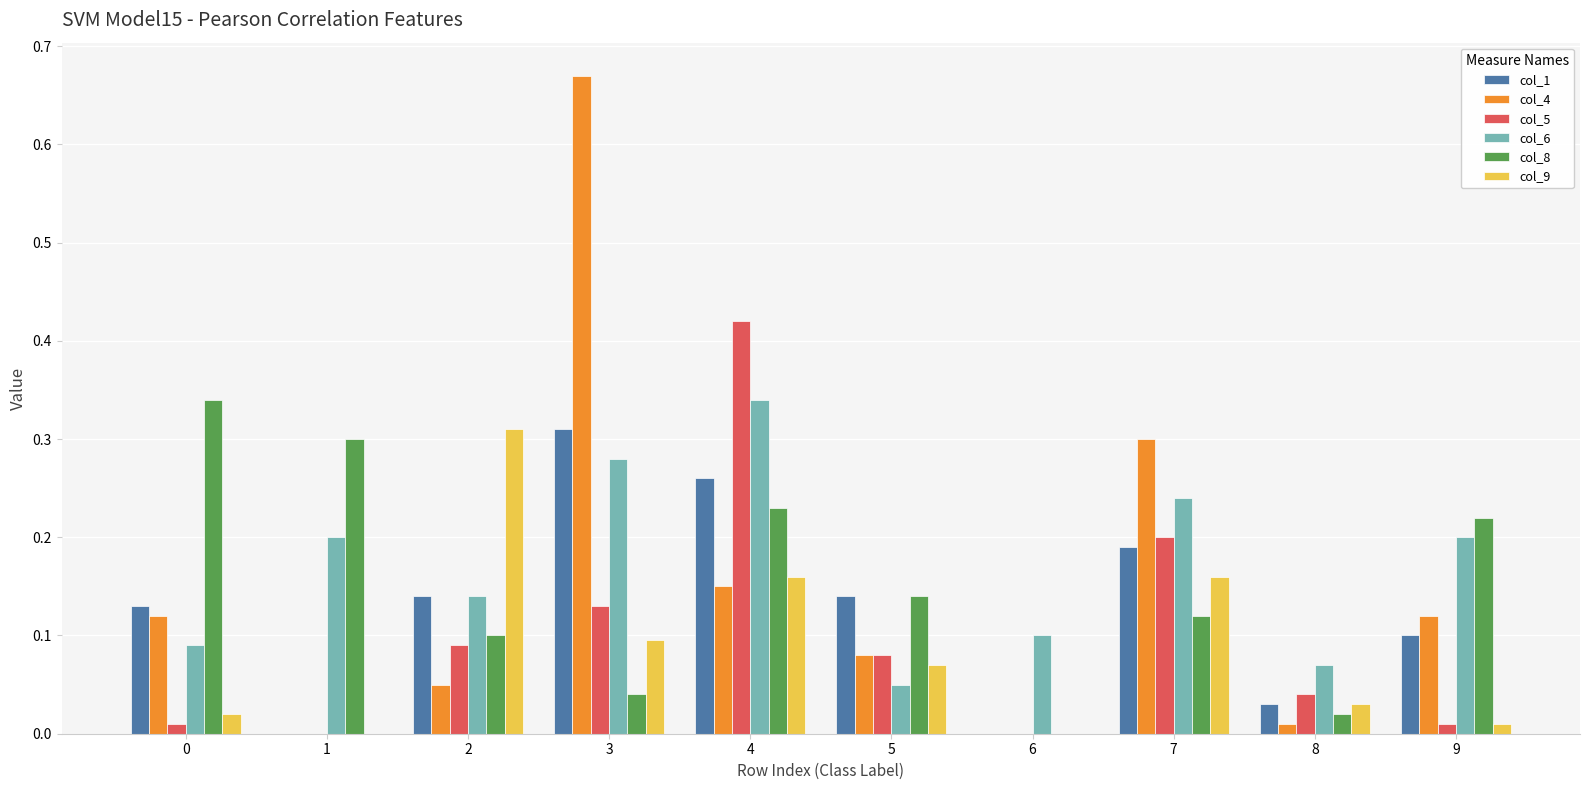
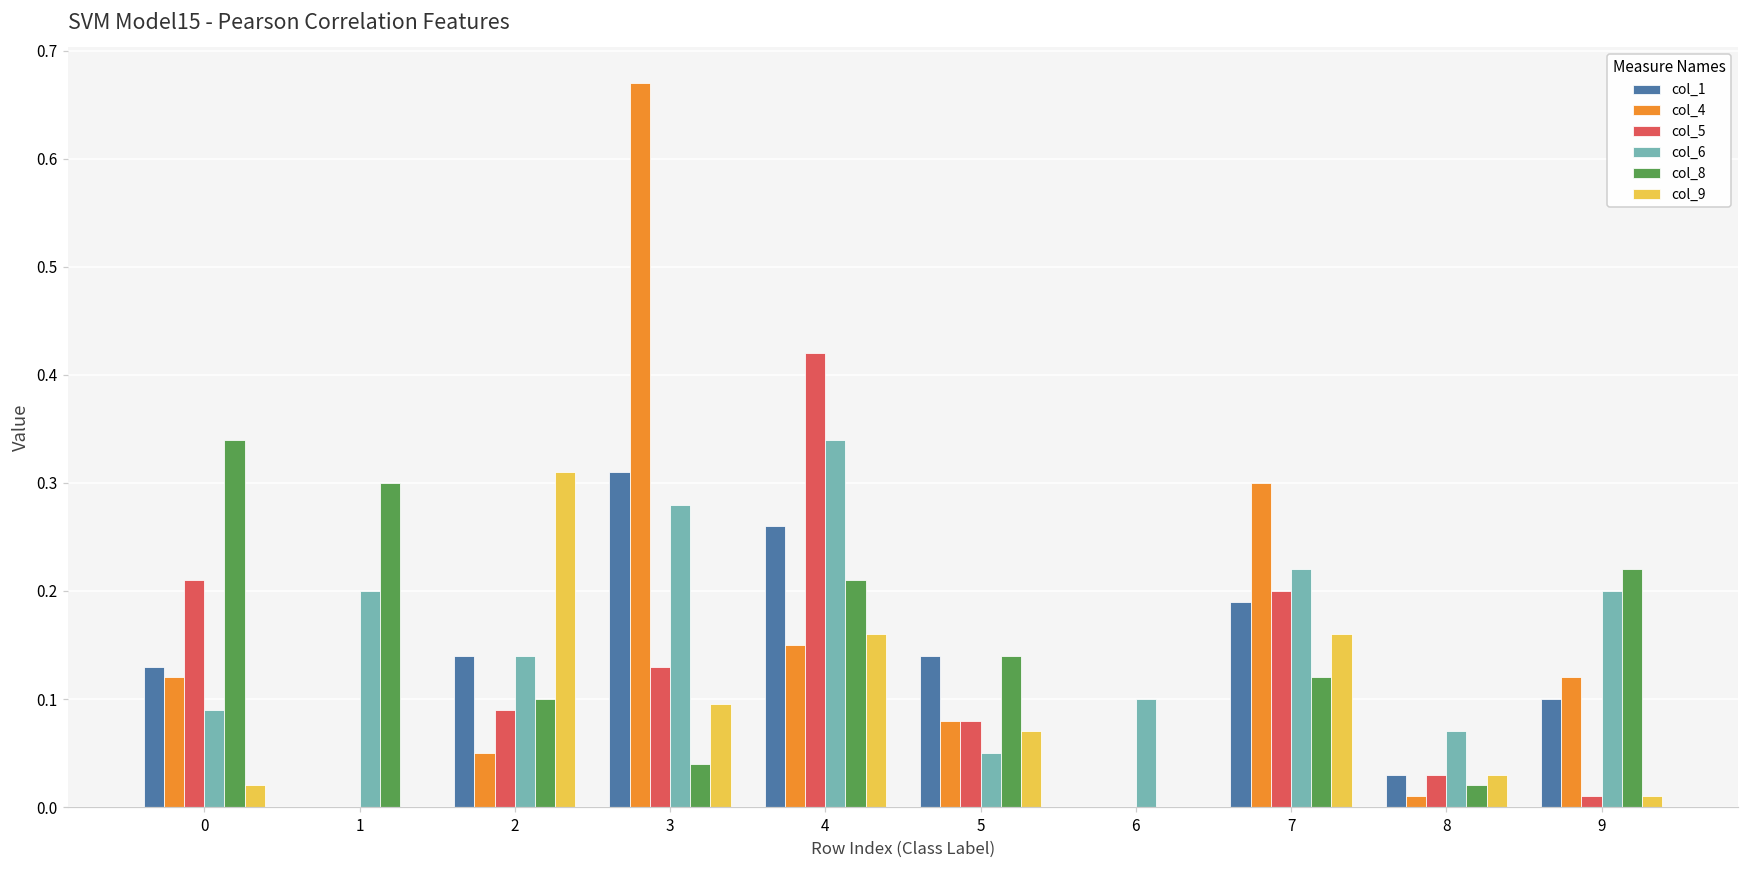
col_5, 0: 0.01 -> 0.21
col_8, 4: 0.23 -> 0.21
col_6, 7: 0.24 -> 0.22
col_5, 8: 0.04 -> 0.03
